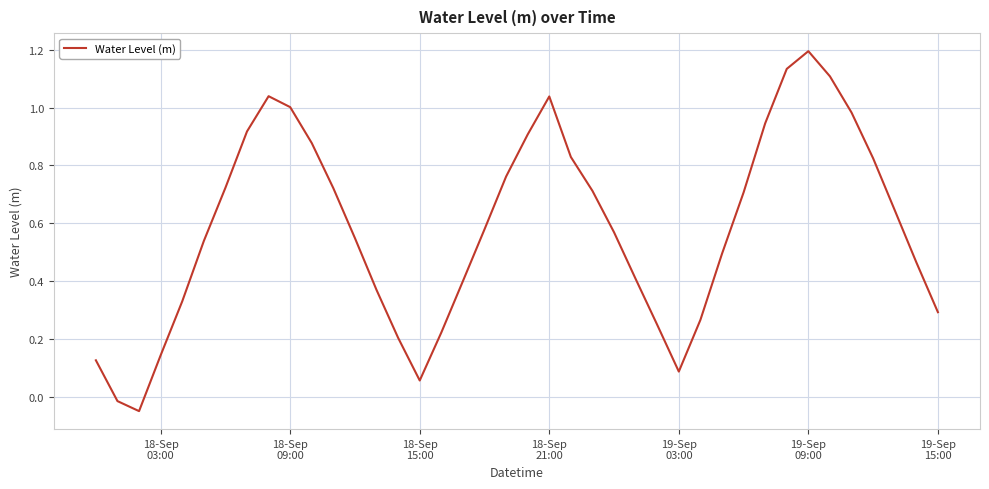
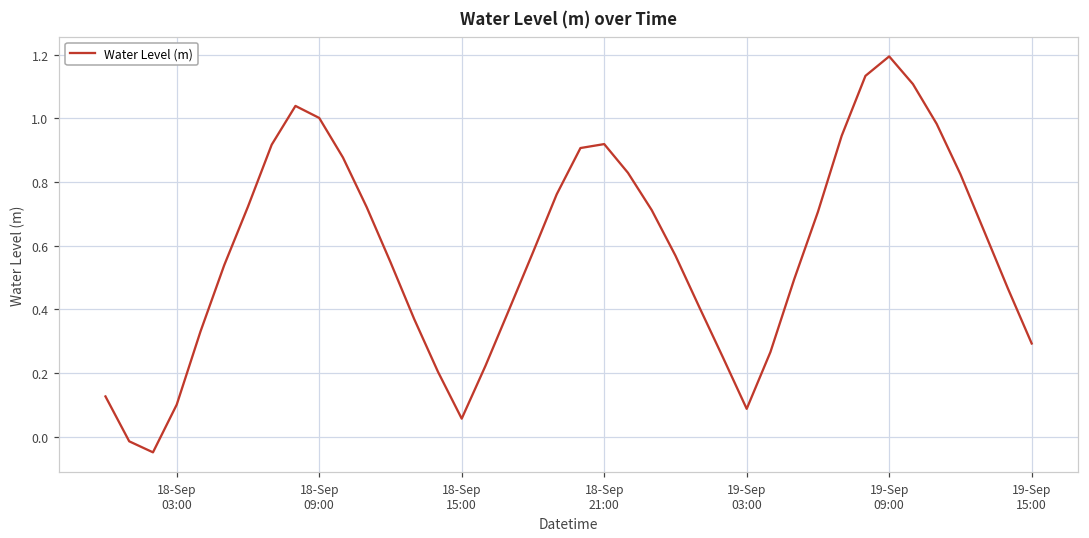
18-Sep 03:00: 0.14 -> 0.10
18-Sep 21:00: 1.04 -> 0.92
